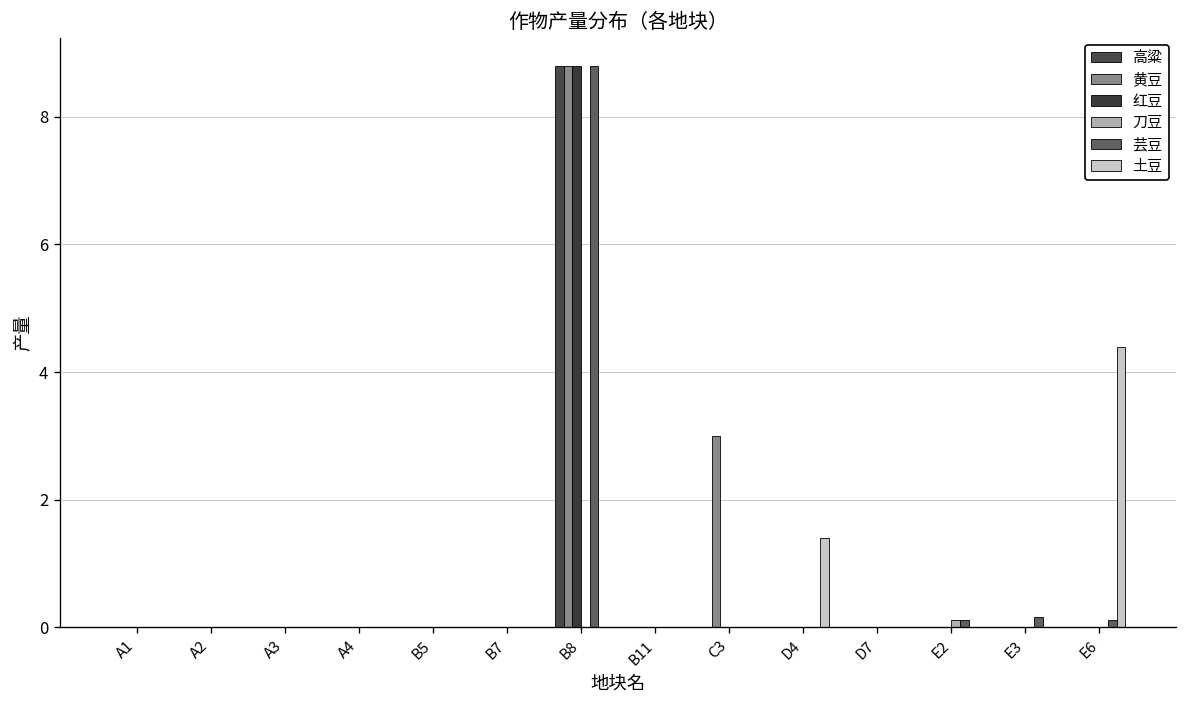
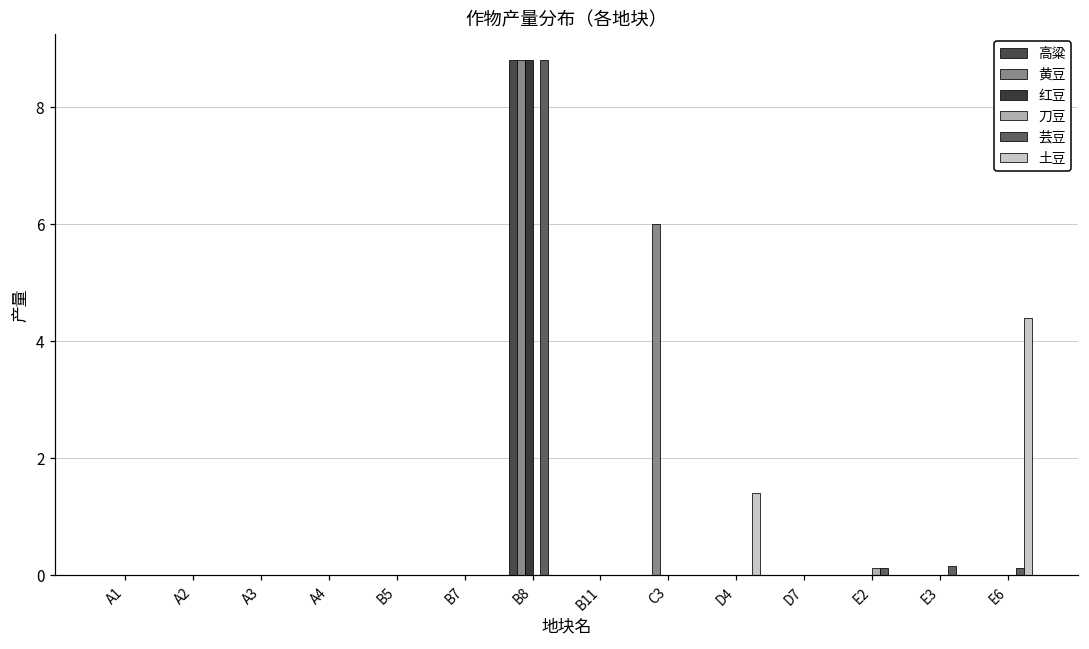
黄豆, C3: 3 -> 6
